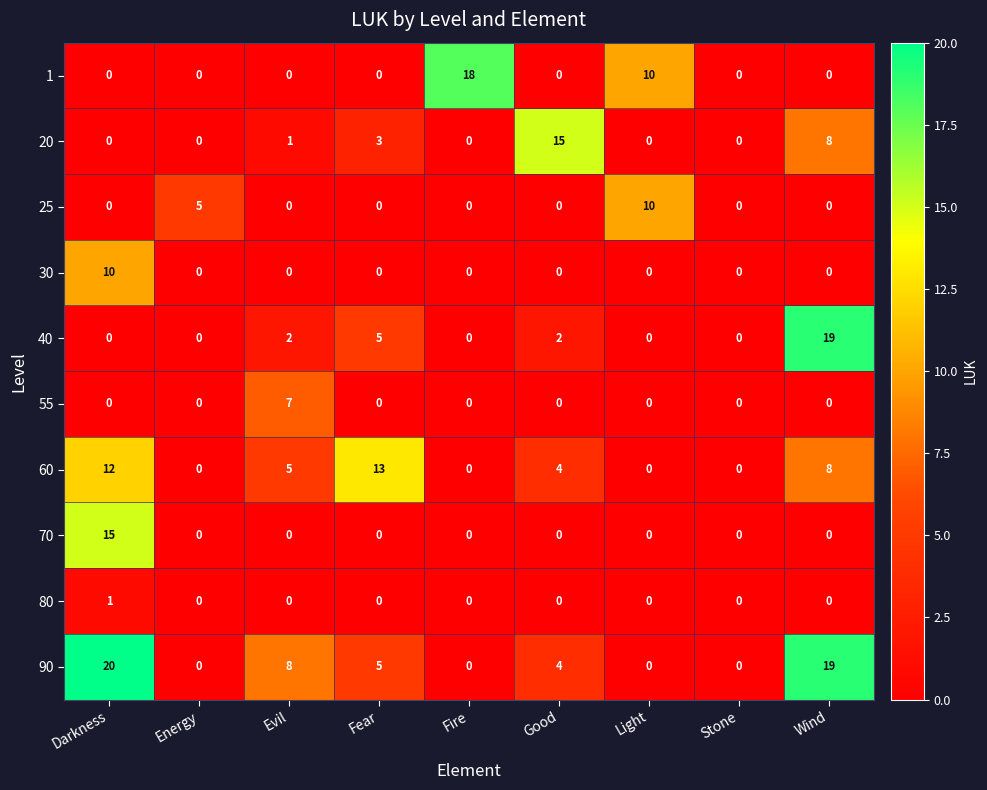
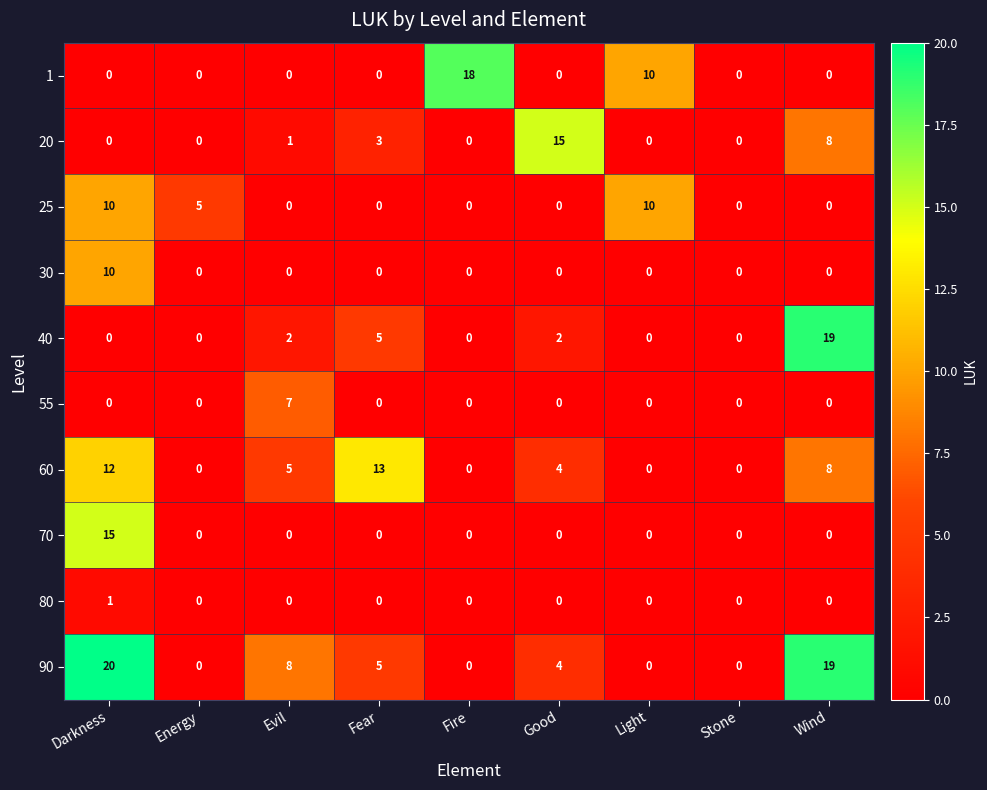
25, Darkness: 0 -> 10
